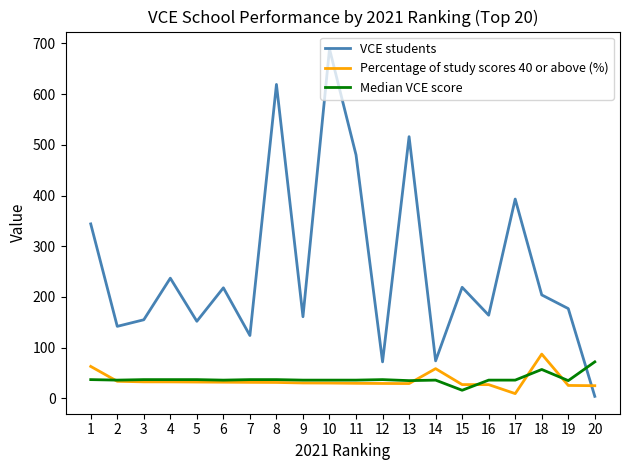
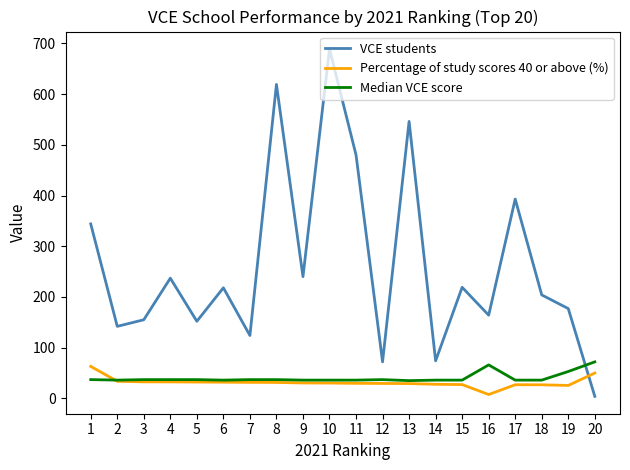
VCE students, 9: 160 -> 240
VCE students, 13: 520 -> 550
Percentage of study scores 40 or above (%), 14: 60 -> 30
Median VCE score, 15: 20 -> 40
Percentage of study scores 40 or above (%), 16: 30 -> 10
Median VCE score, 16: 40 -> 70
Percentage of study scores 40 or above (%), 17: 10 -> 30
Percentage of study scores 40 or above (%), 18: 90 -> 30
Median VCE score, 18: 60 -> 40
Median VCE score, 19: 40 -> 50
Percentage of study scores 40 or above (%), 20: 30 -> 50
